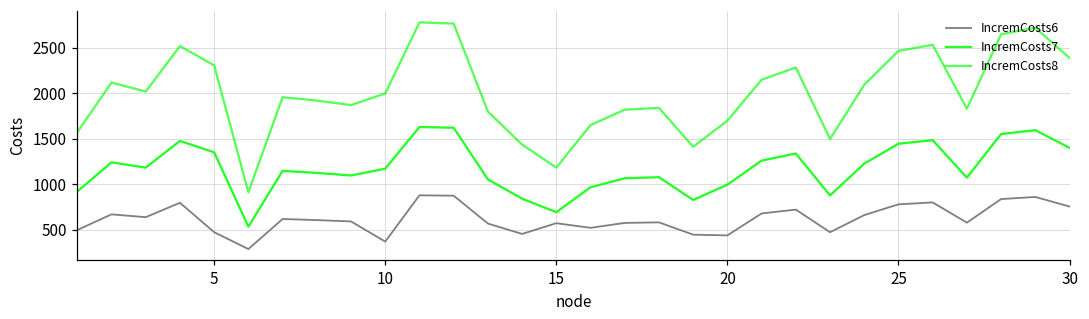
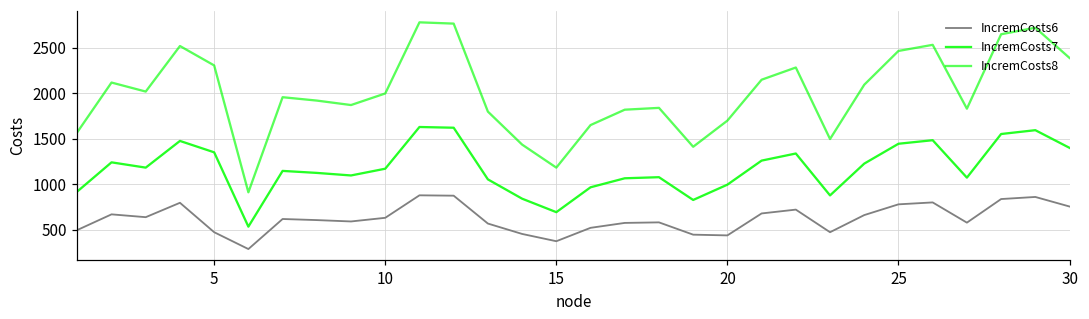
IncremCosts6, 10: 400 -> 600
IncremCosts6, 15: 600 -> 400
